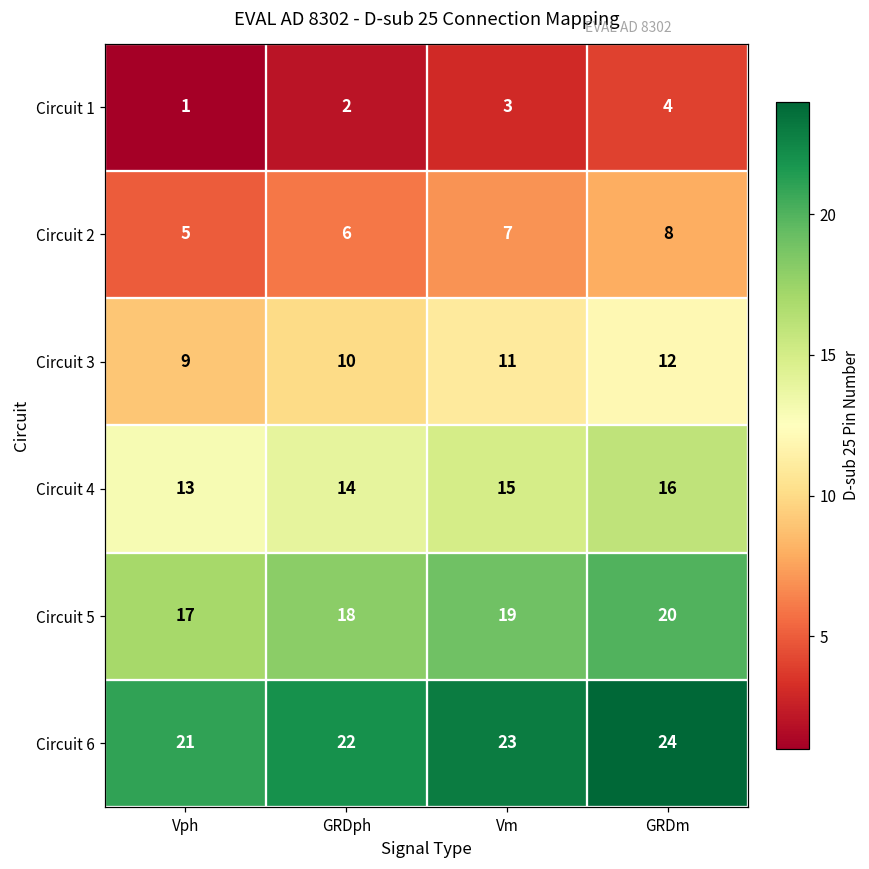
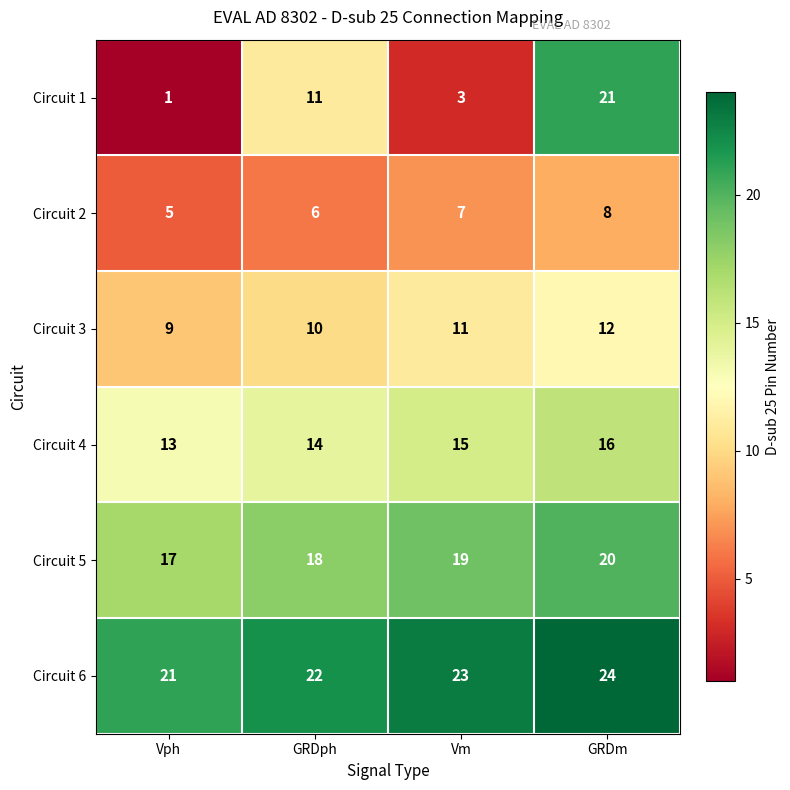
Circuit 1, GRDph: 2 -> 11
Circuit 1, GRDm: 4 -> 21
